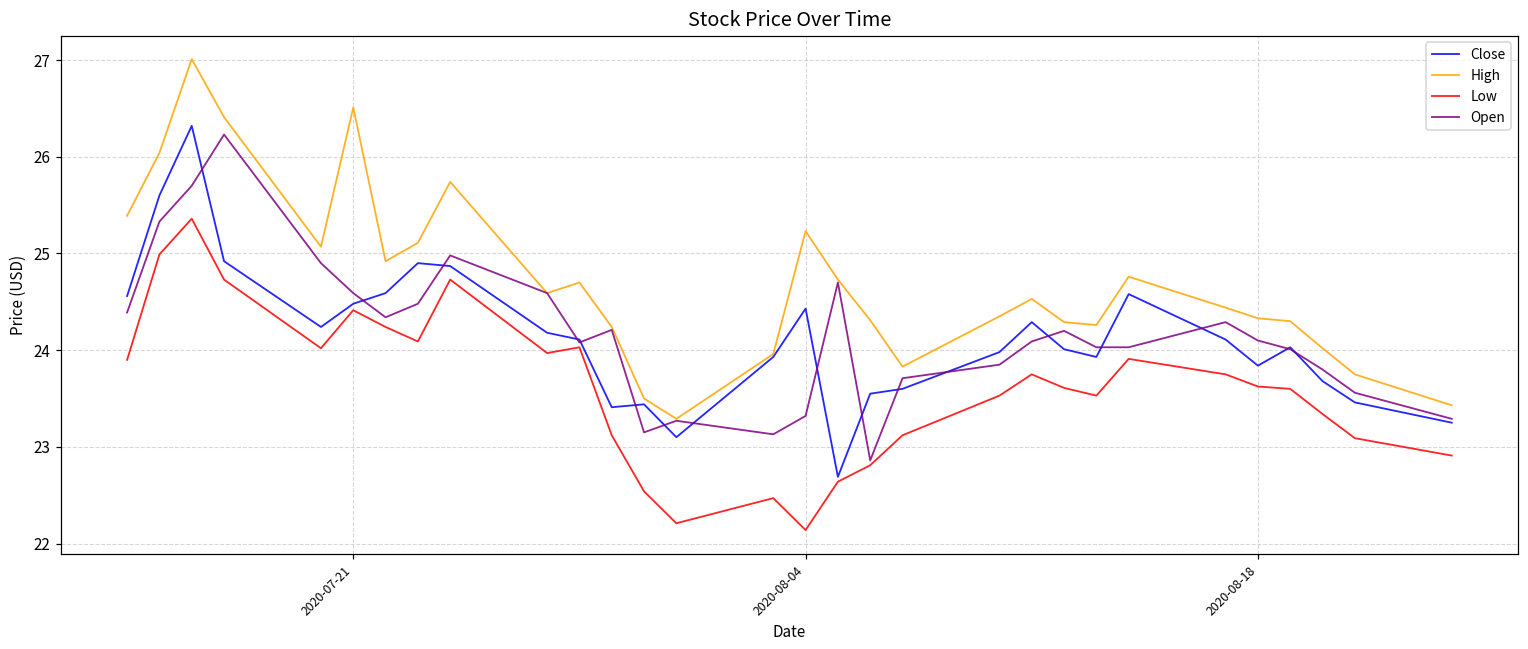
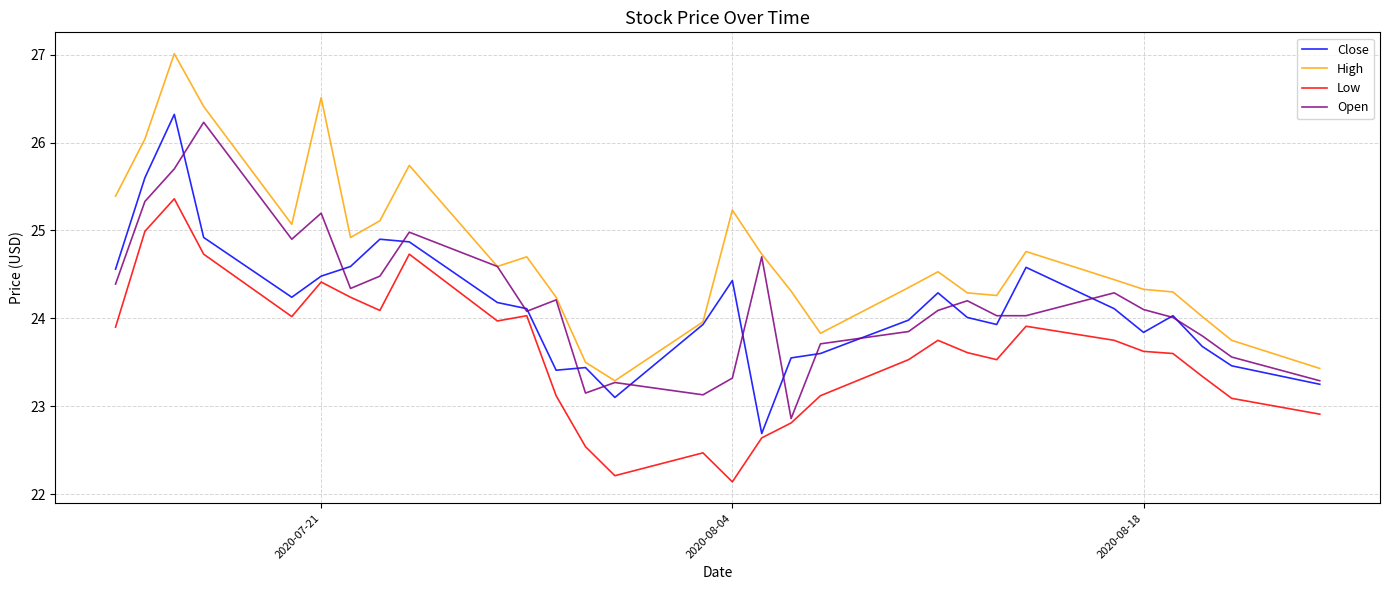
Open, 2020-07-21: 24.6 -> 25.2
